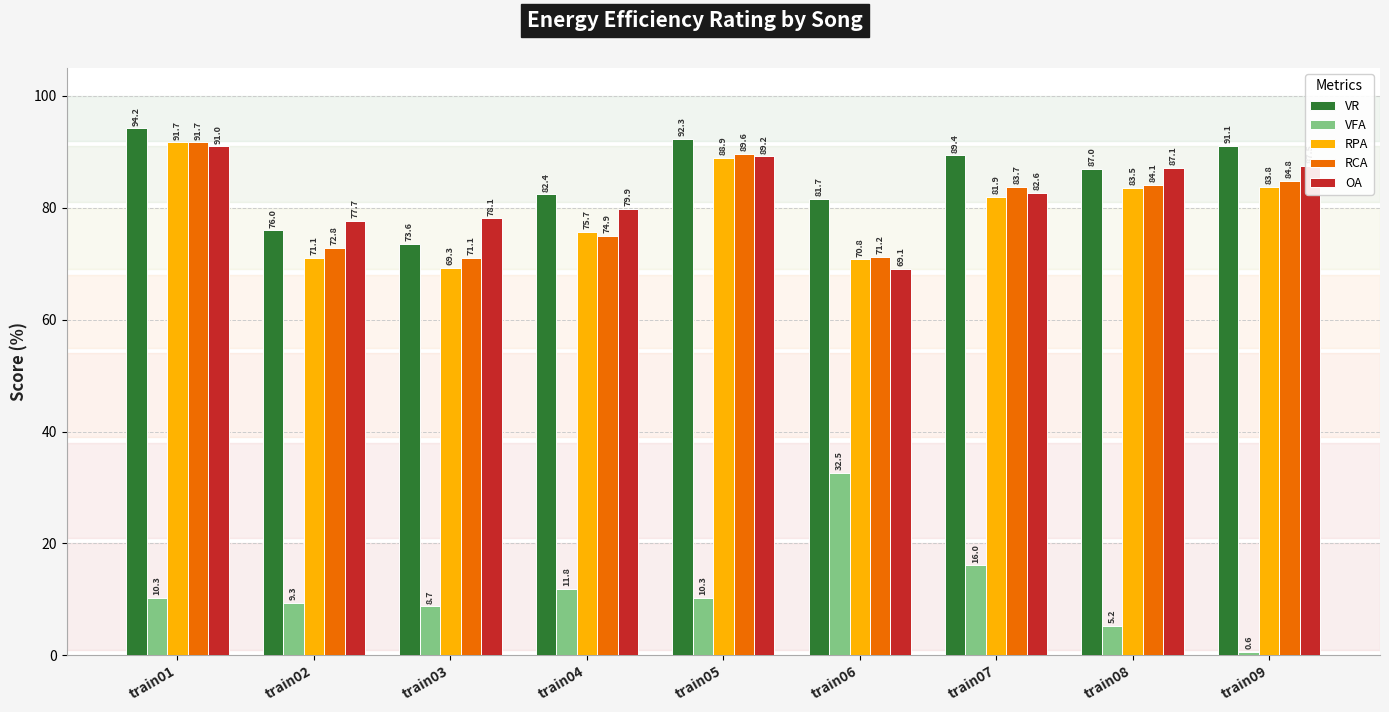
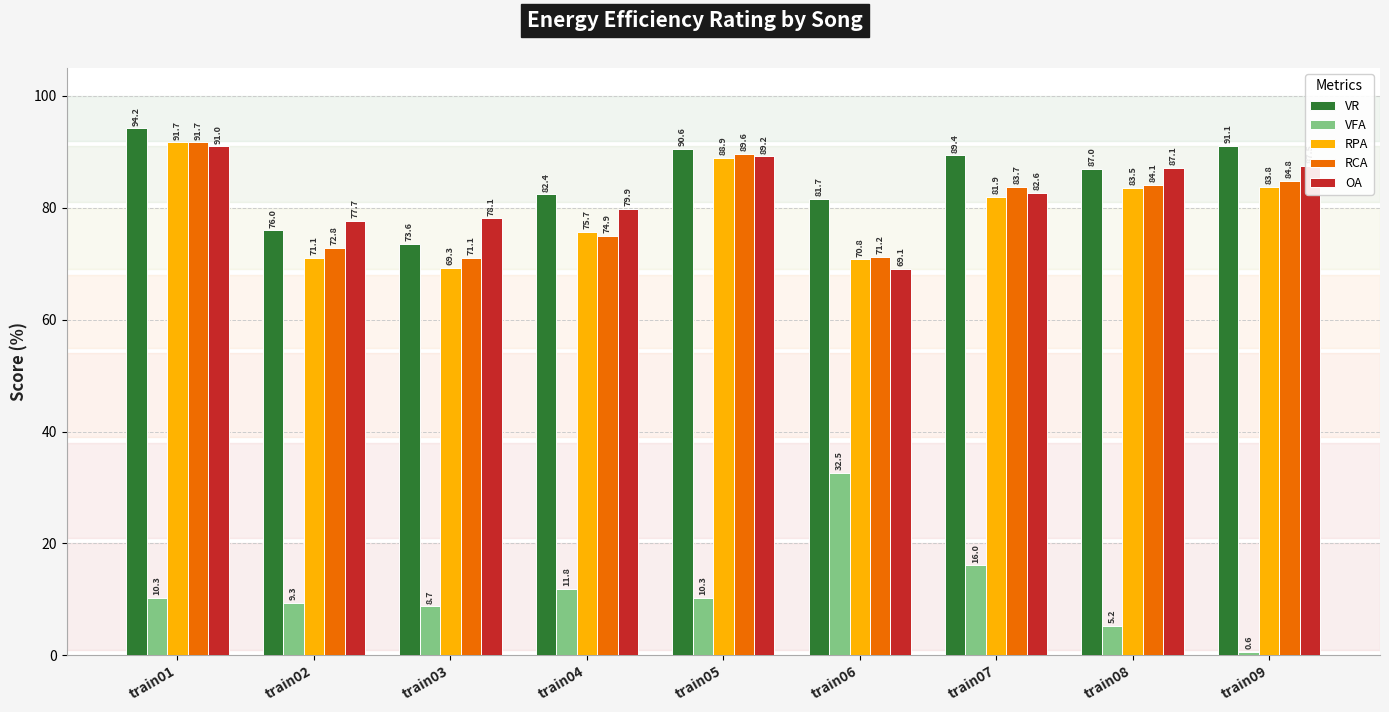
VR, train05: 92.3 -> 90.6
